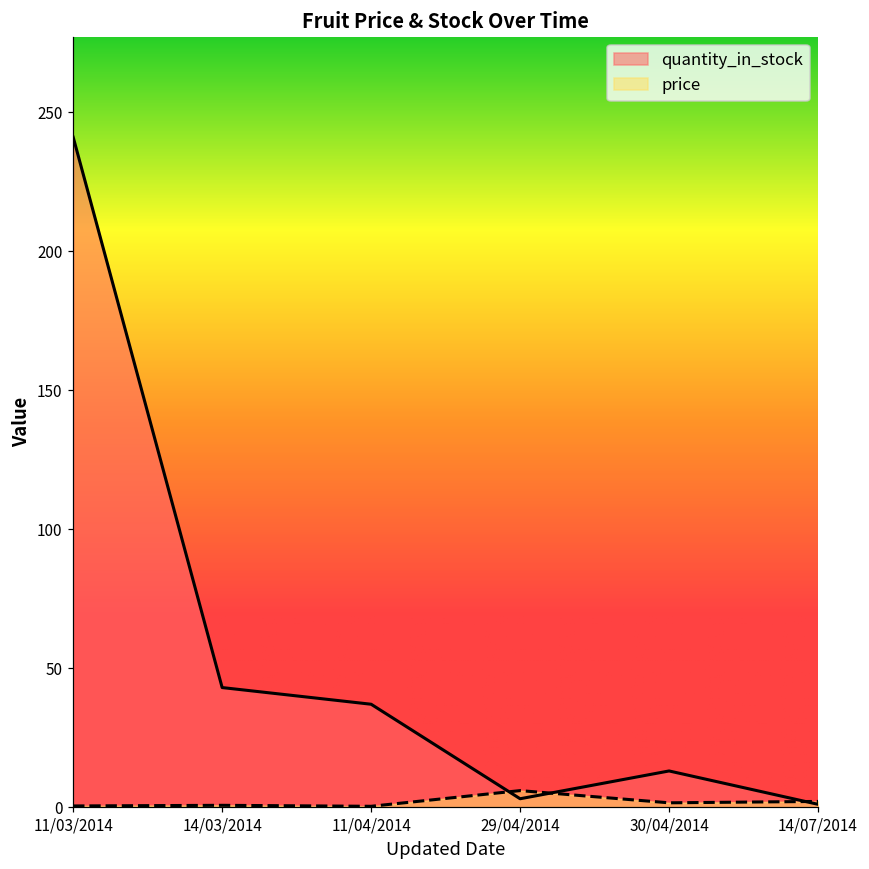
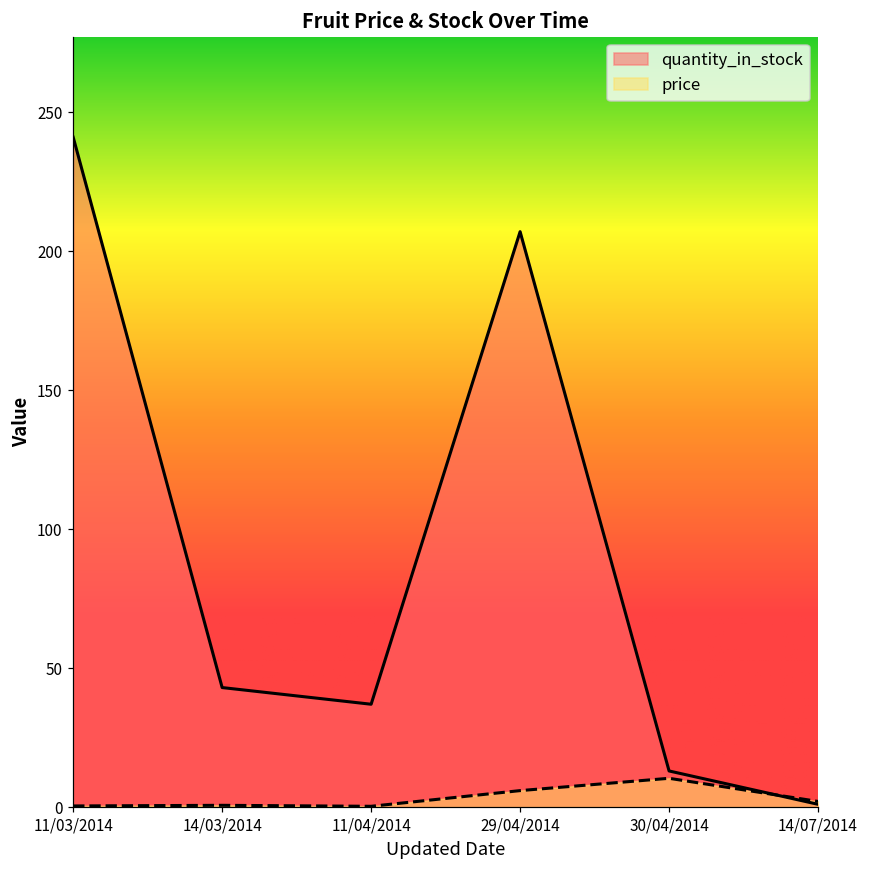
quantity_in_stock, 29/04/2014: 3 -> 207
price, 30/04/2014: 2 -> 10
